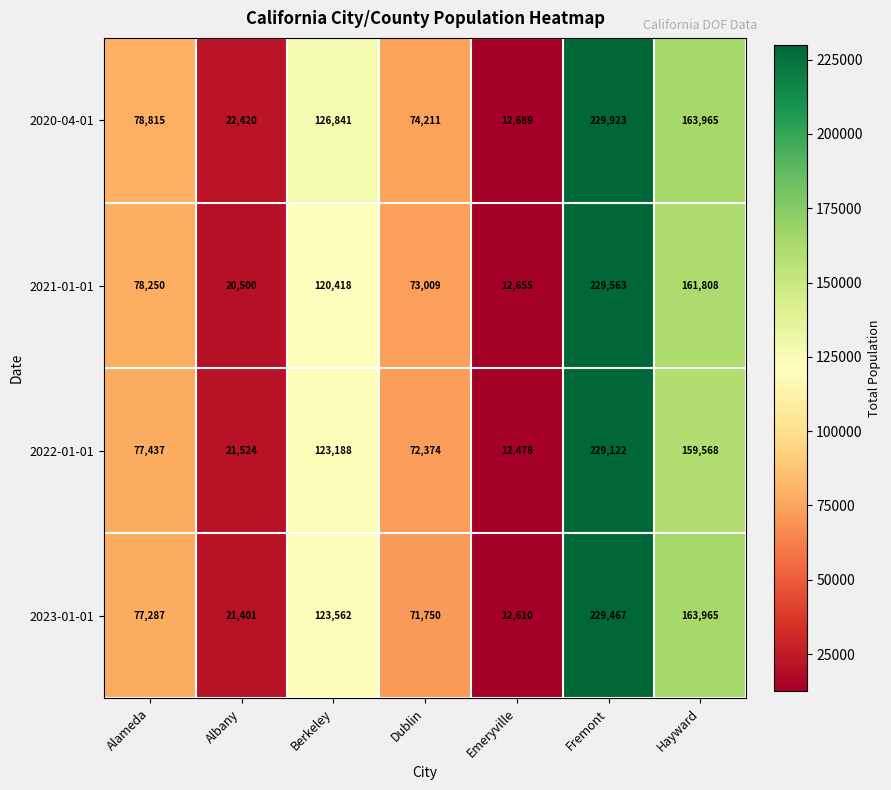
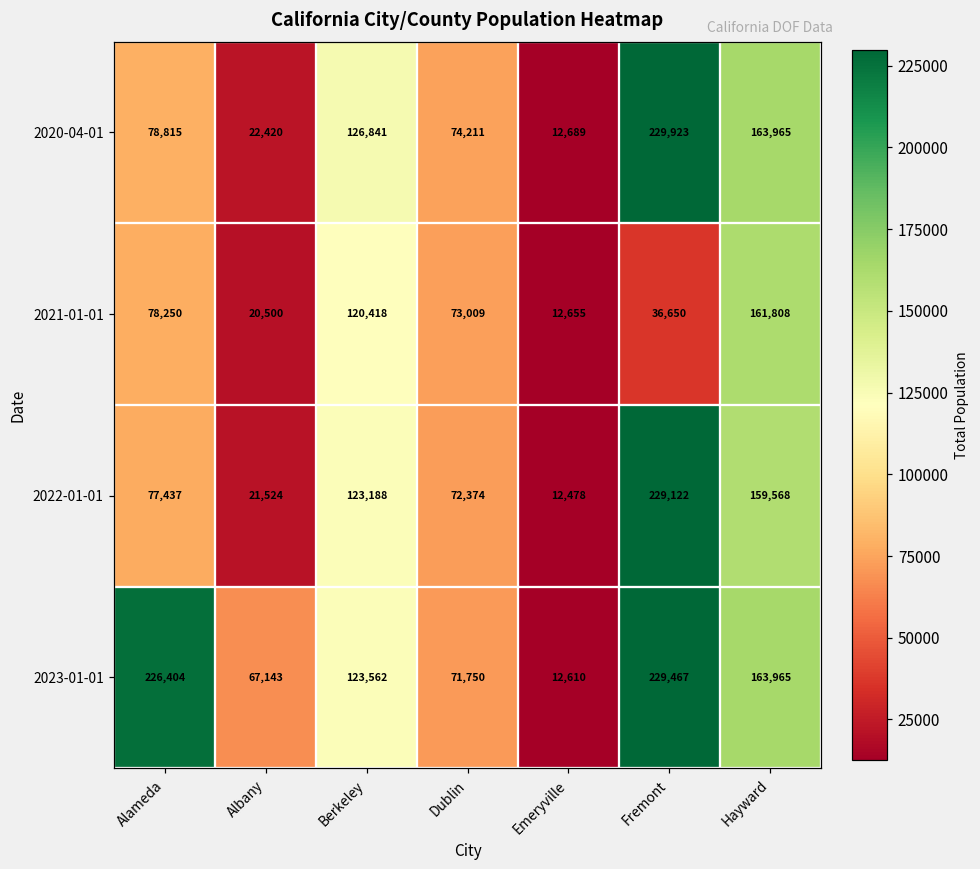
2021-01-01, Fremont: 229,563 -> 36,650
2023-01-01, Alameda: 77,287 -> 226,404
2023-01-01, Albany: 21,401 -> 67,143
